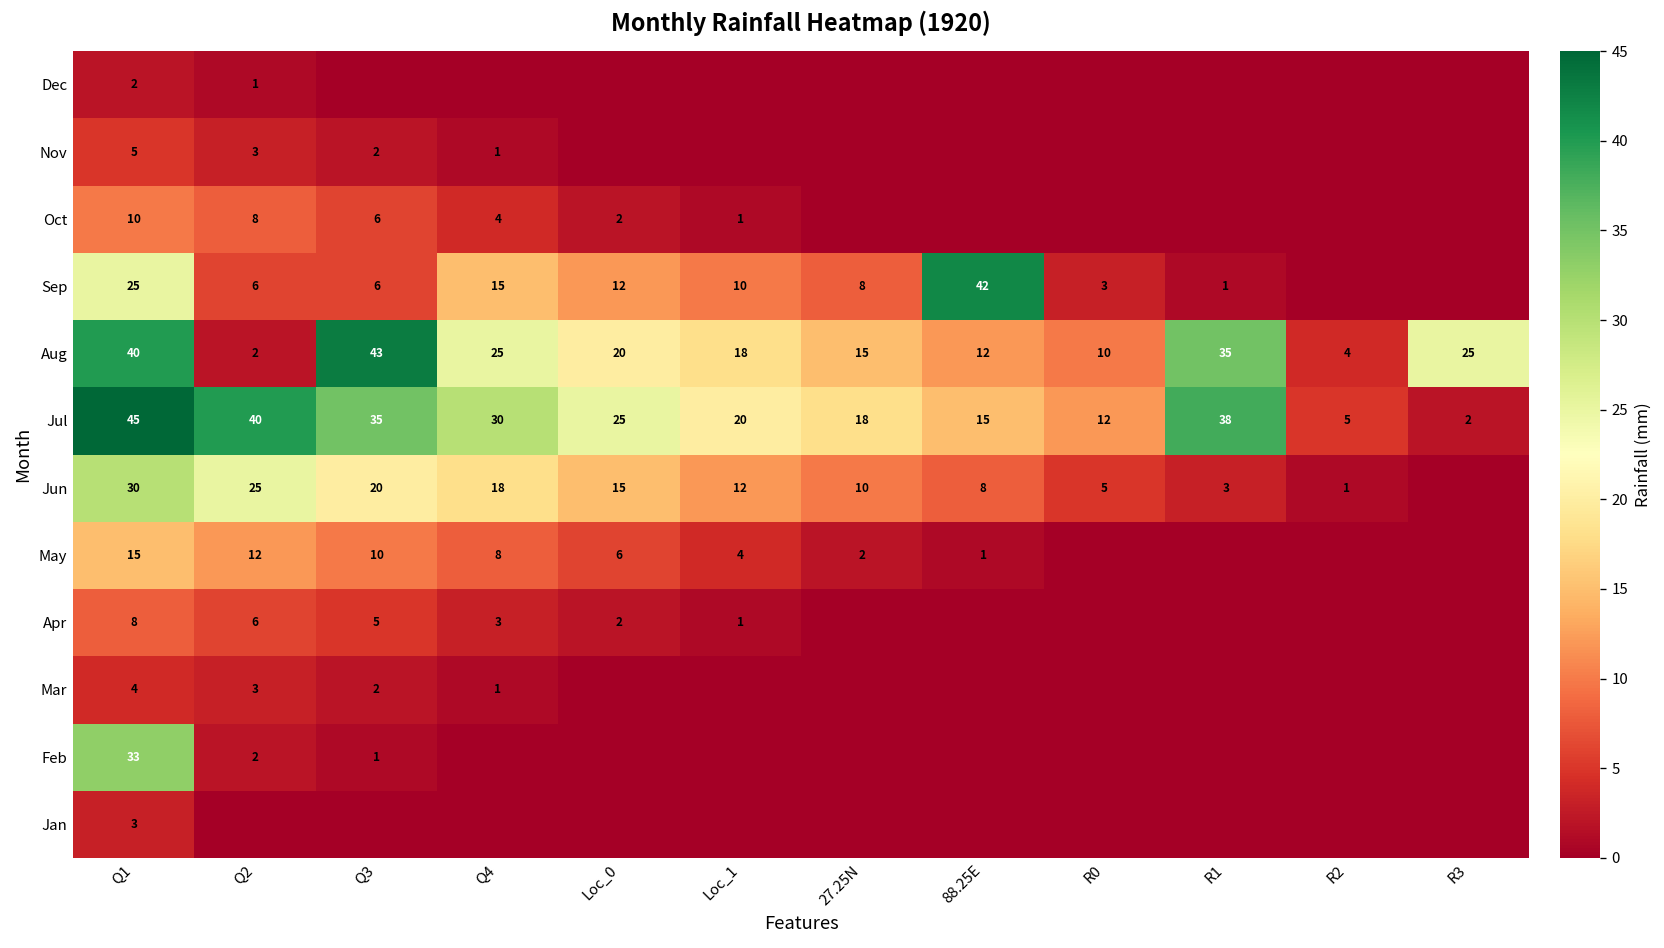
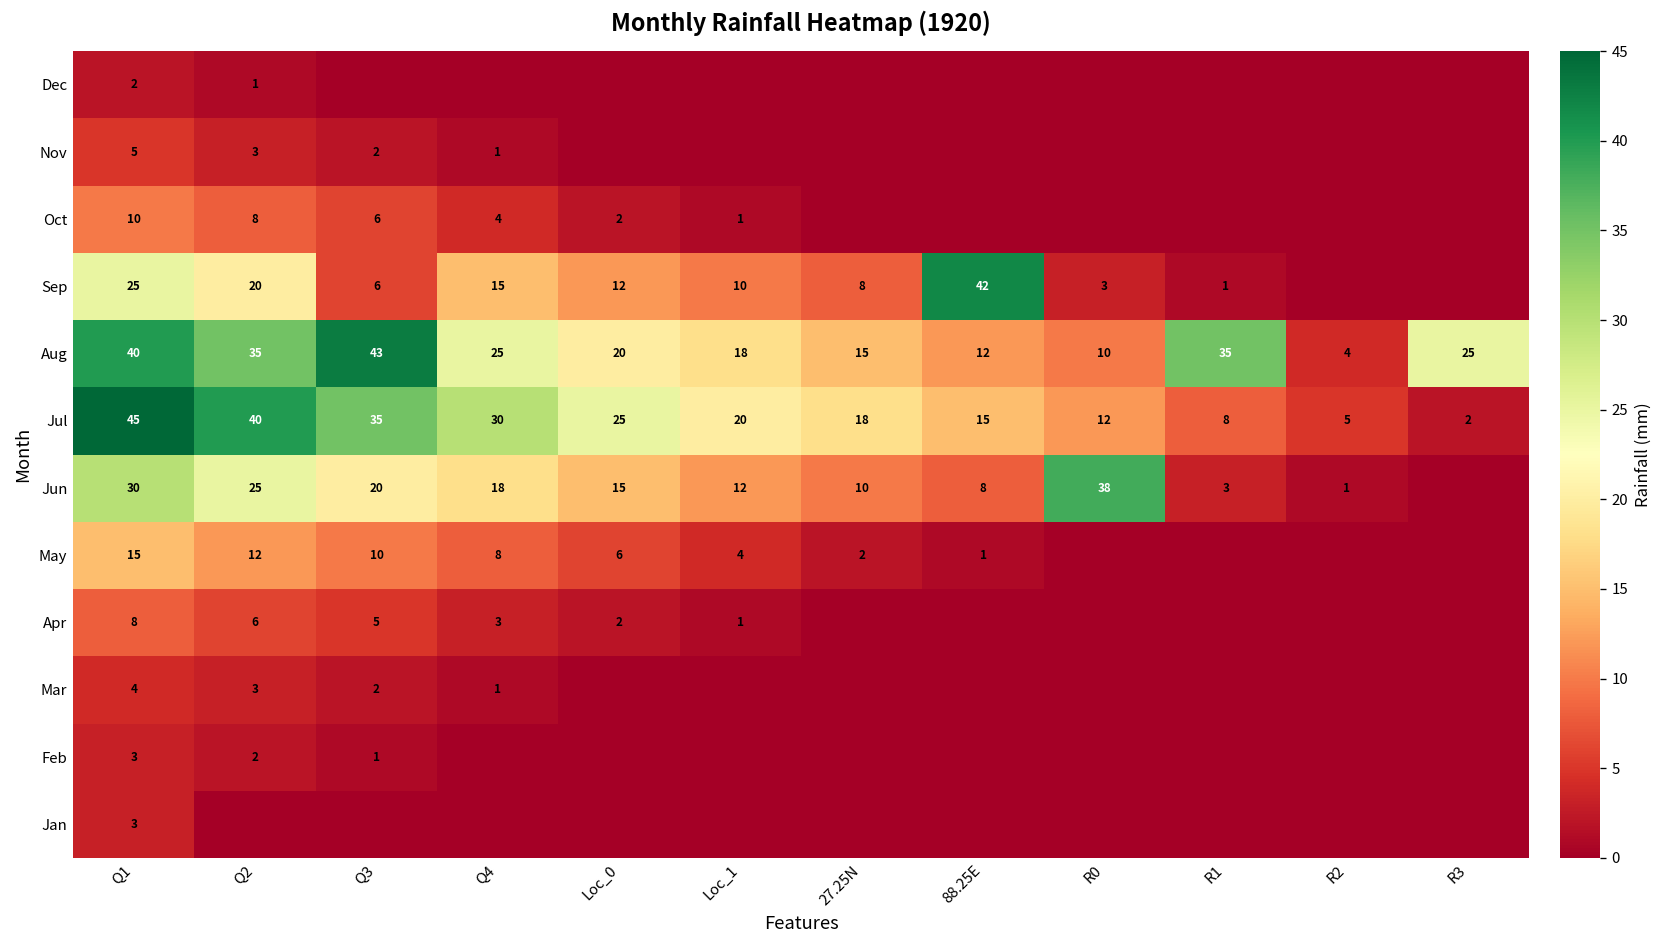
Sep, Q2: 6 -> 20
Aug, Q2: 2 -> 35
Jul, R1: 38 -> 8
Jun, R0: 5 -> 38
Feb, Q1: 33 -> 3
